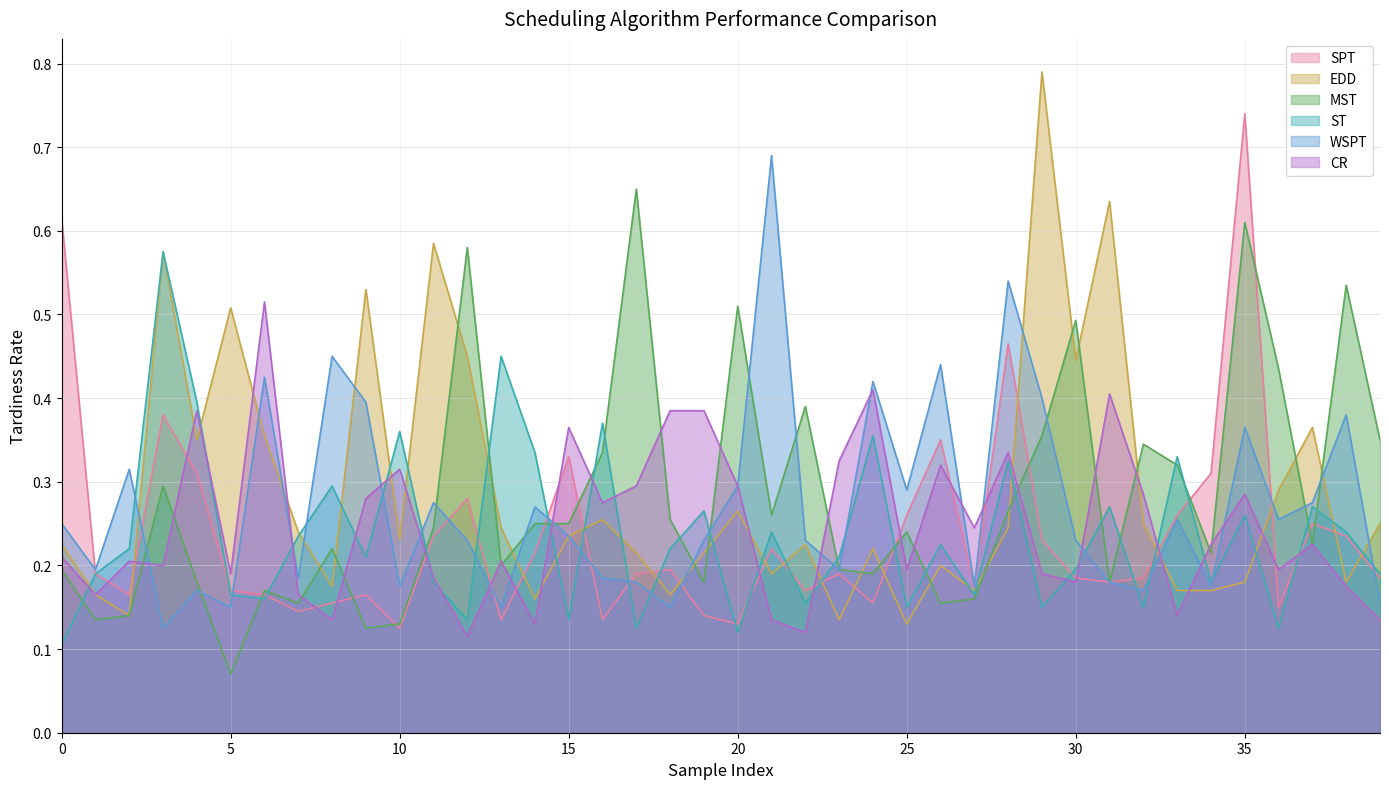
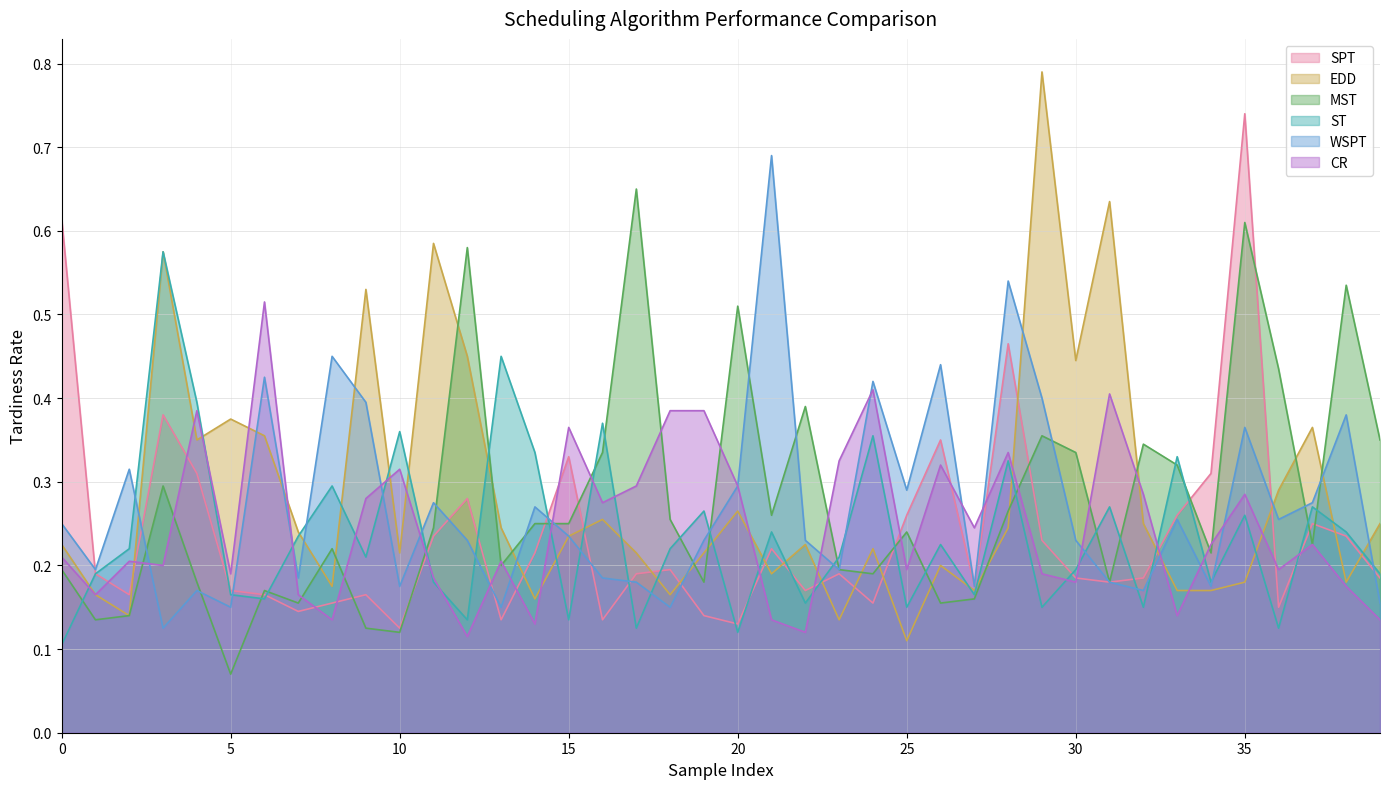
EDD, 5: 0.51 -> 0.38
EDD, 10: 0.23 -> 0.22
MST, 10: 0.13 -> 0.12
EDD, 25: 0.13 -> 0.11
MST, 30: 0.49 -> 0.34
